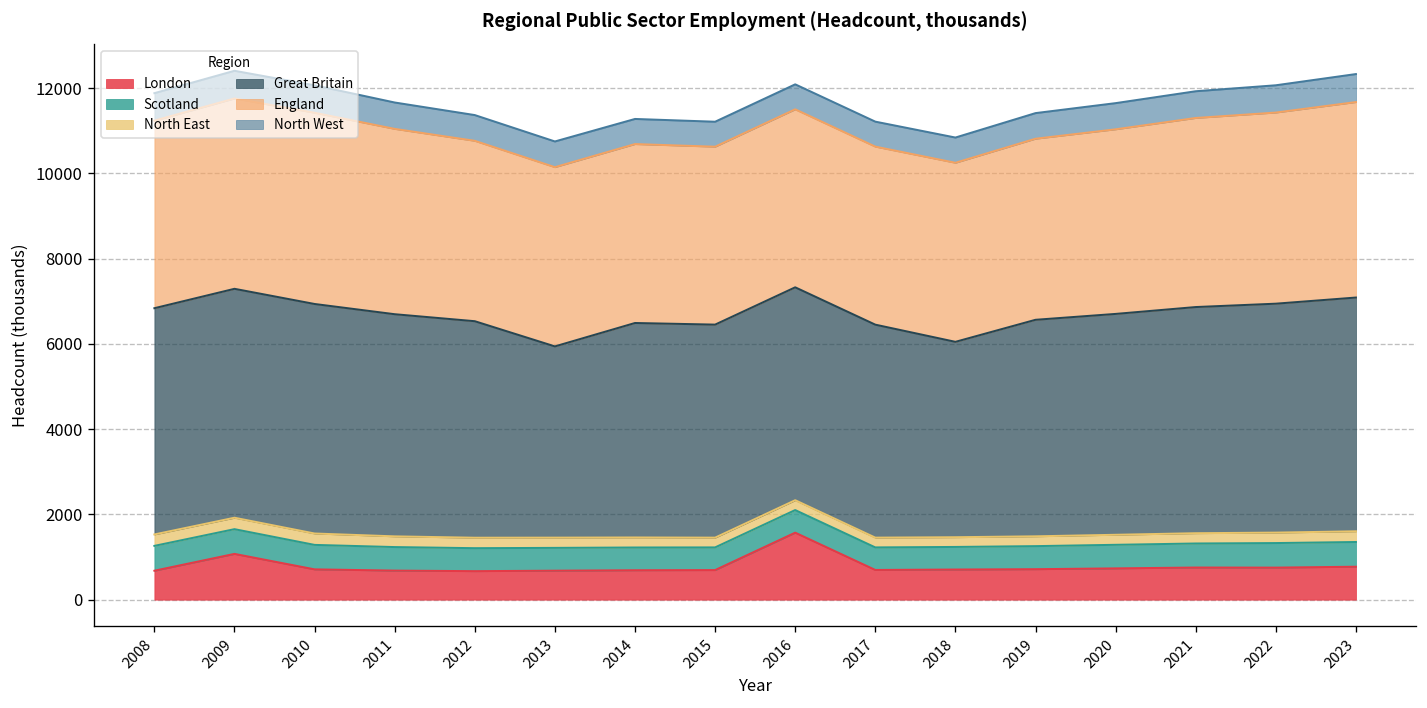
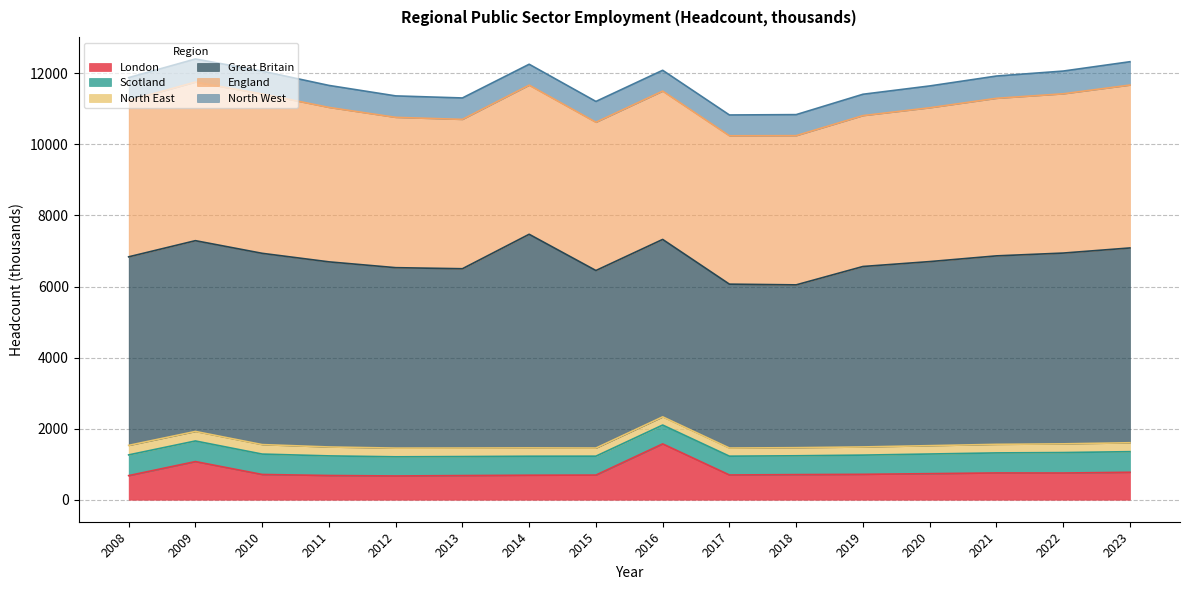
Great Britain, 2013: 4500 -> 5000
Great Britain, 2014: 5000 -> 6000
Great Britain, 2017: 5000 -> 4600
